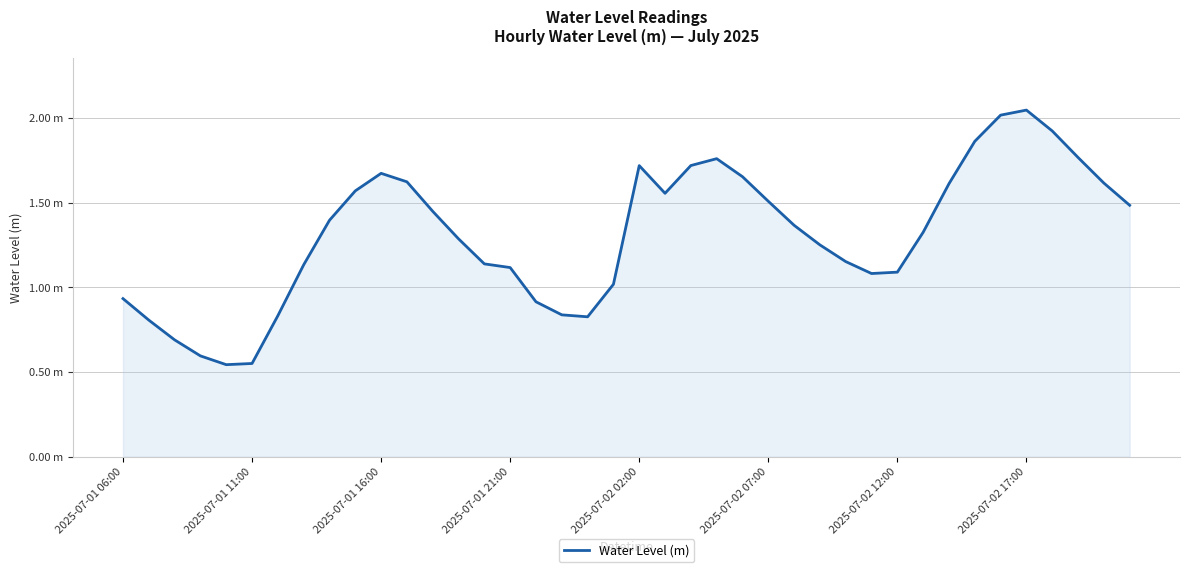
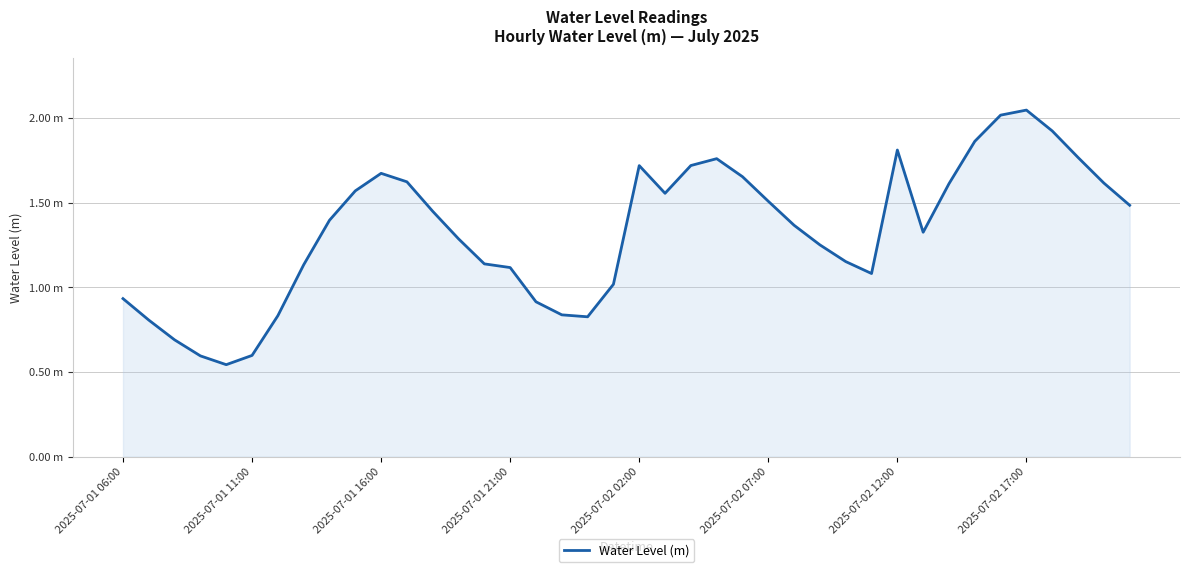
2025-07-01 11:00: 0.55 m -> 0.60 m
2025-07-02 12:00: 1.09 m -> 1.81 m
